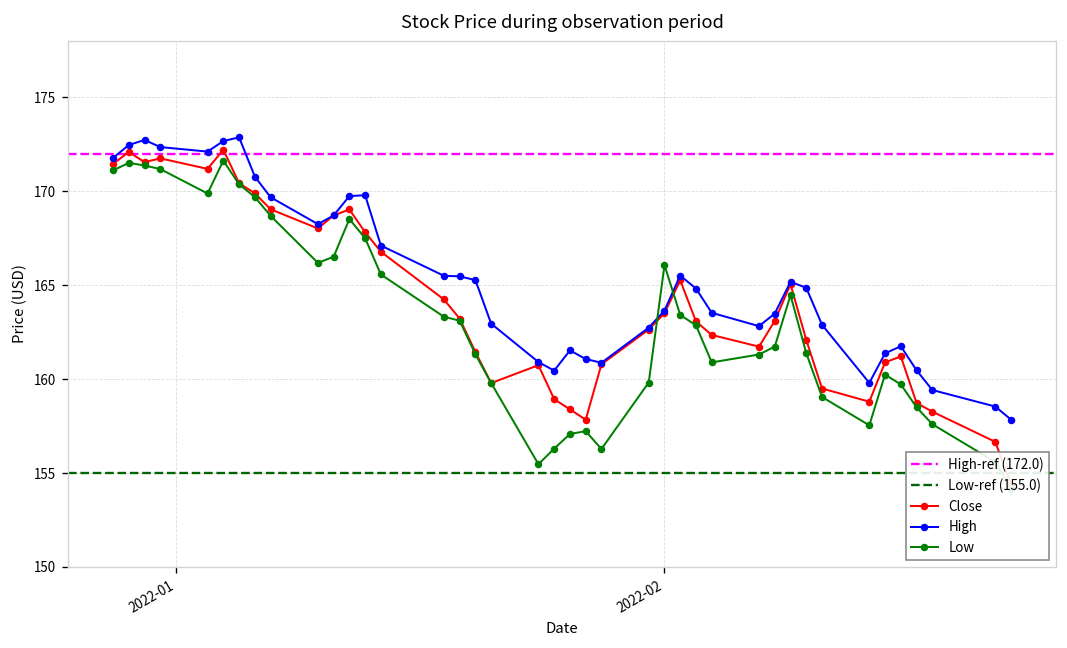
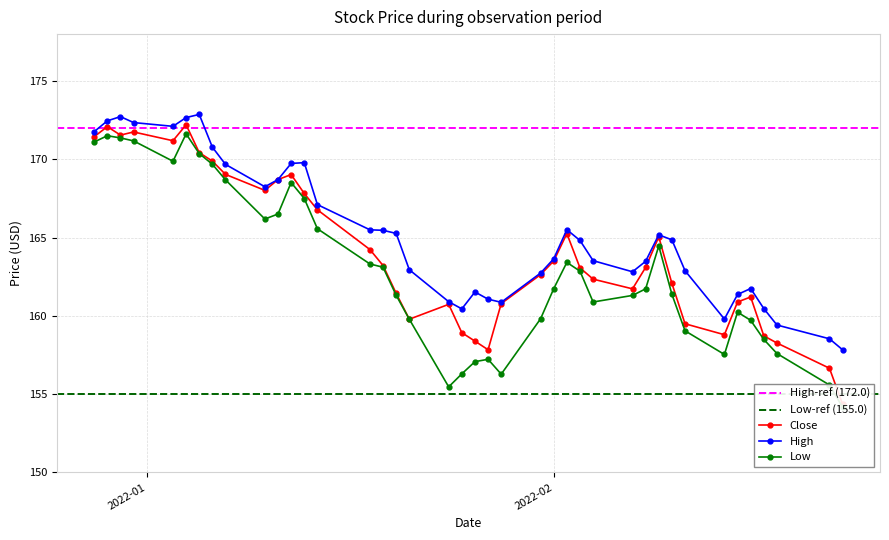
Low, 2022-02: 166.1 -> 161.7
